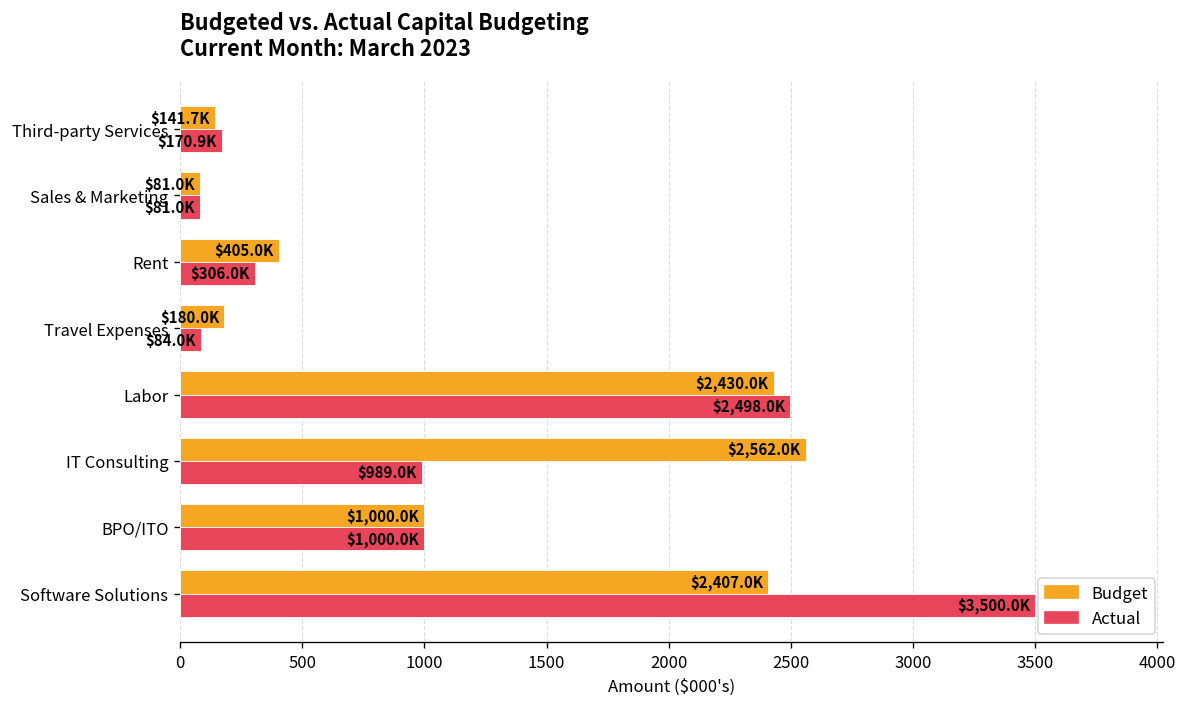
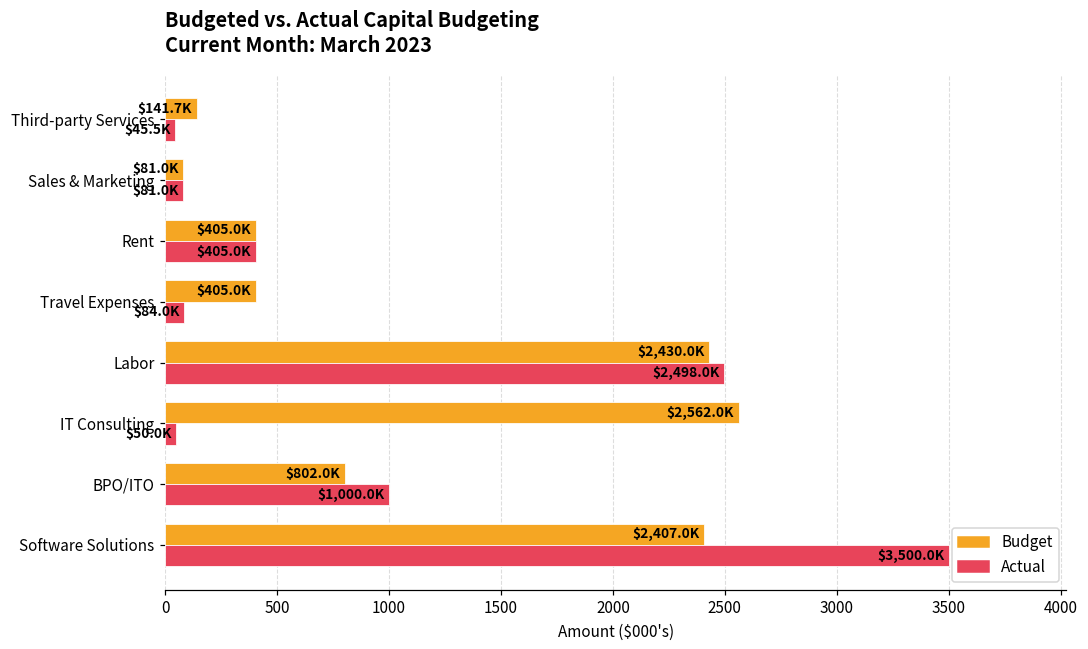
Actual, Third-party Services: $170.9K -> $45.5K
Actual, Rent: $306.0K -> $405.0K
Budget, Travel Expenses: $180.0K -> $405.0K
Actual, IT Consulting: $989.0K -> $50.0K
Budget, BPO/ITO: $1,000.0K -> $802.0K
